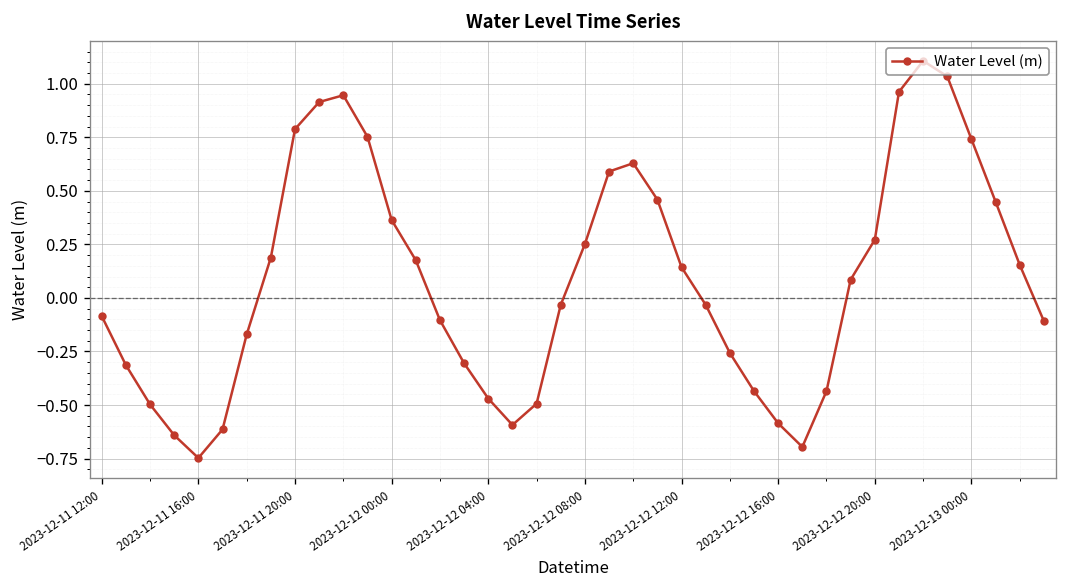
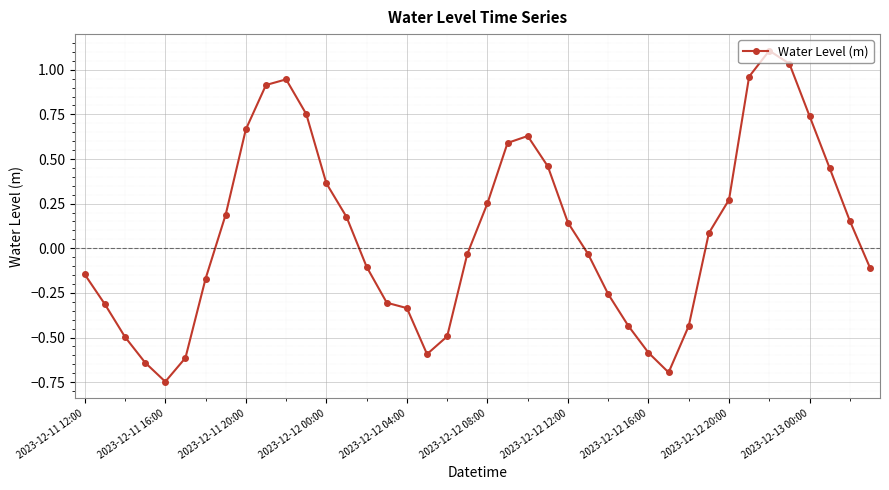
2023-12-11 12:00: -0.08 -> -0.15
2023-12-11 20:00: 0.79 -> 0.67
2023-12-12 04:00: -0.47 -> -0.34
